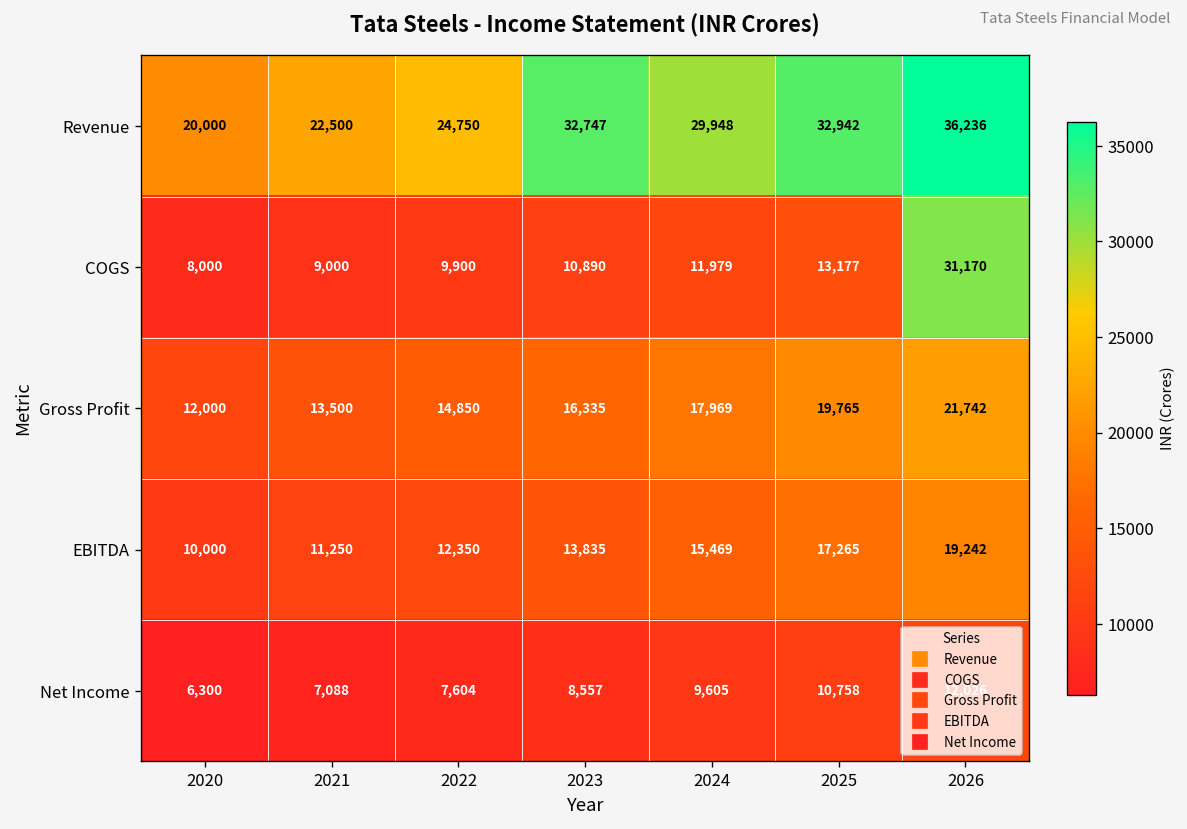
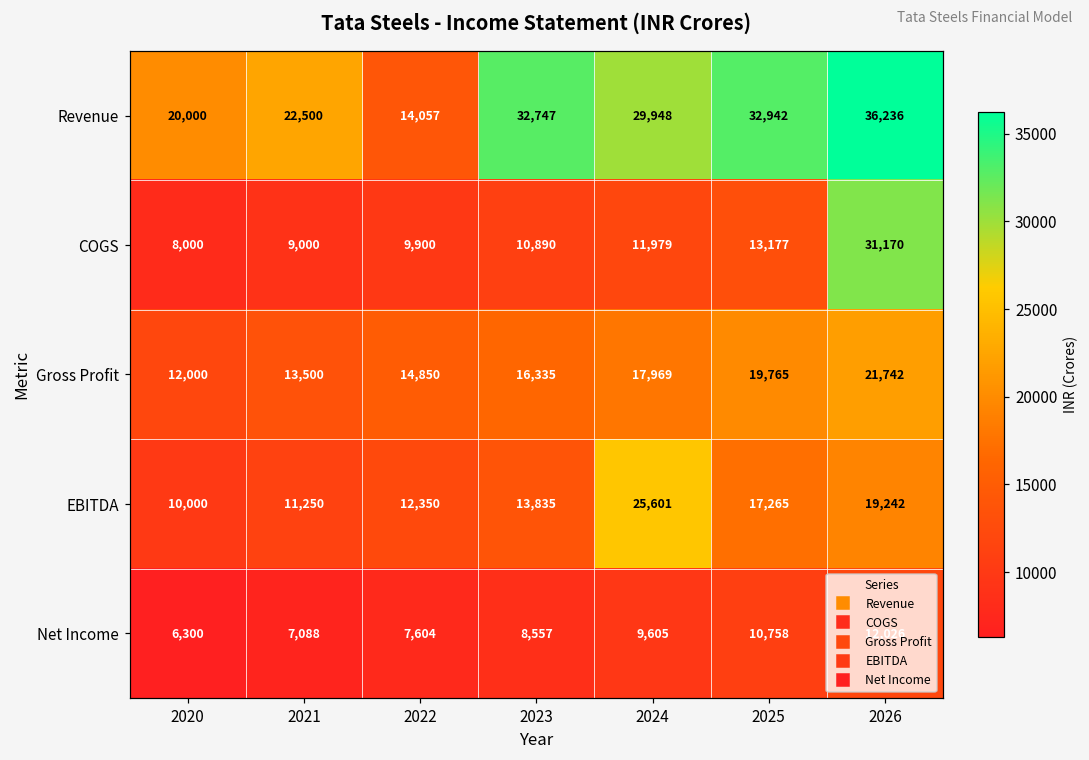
Revenue, 2022: 24,750 -> 14,057
EBITDA, 2024: 15,469 -> 25,601
